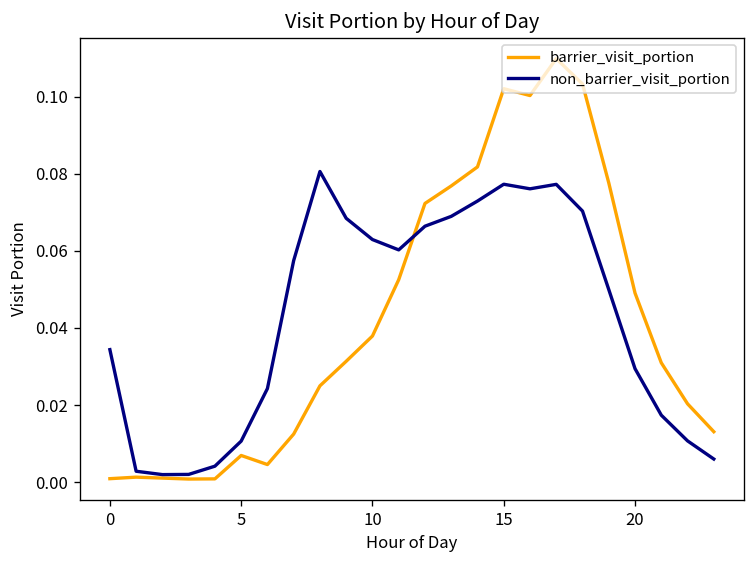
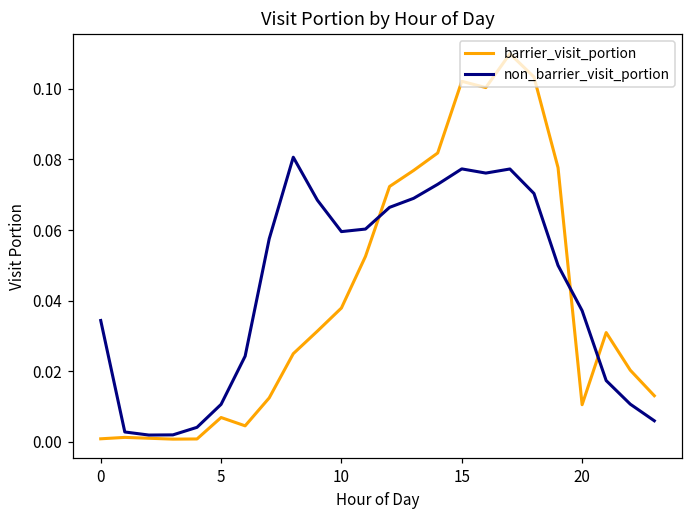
non_barrier_visit_portion, 10: 0.063 -> 0.060
barrier_visit_portion, 20: 0.049 -> 0.011
non_barrier_visit_portion, 20: 0.029 -> 0.037
